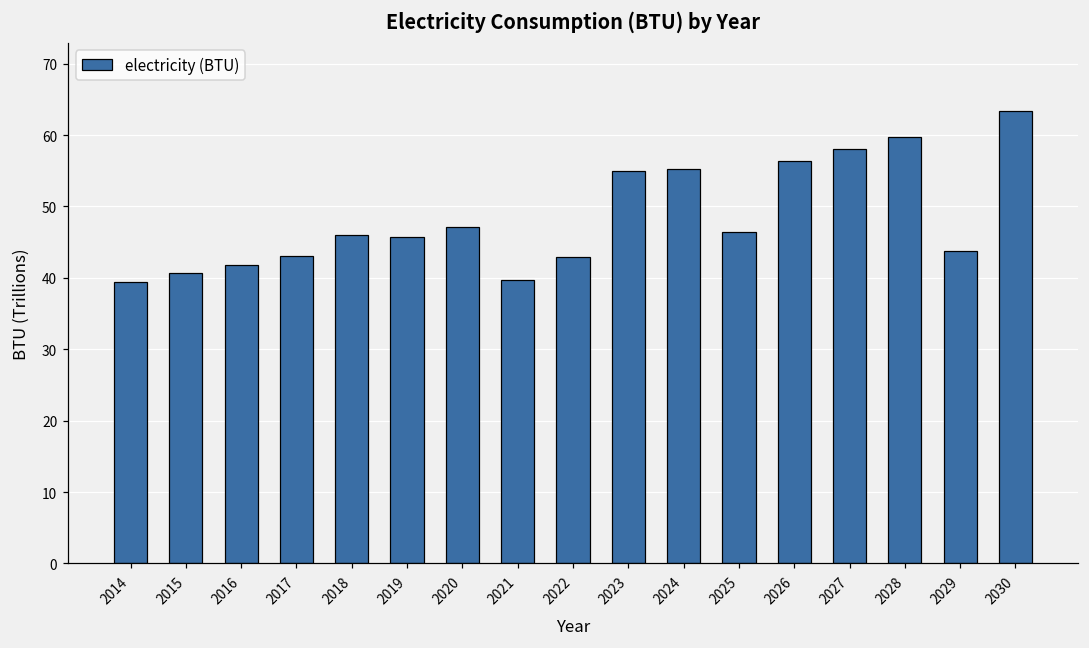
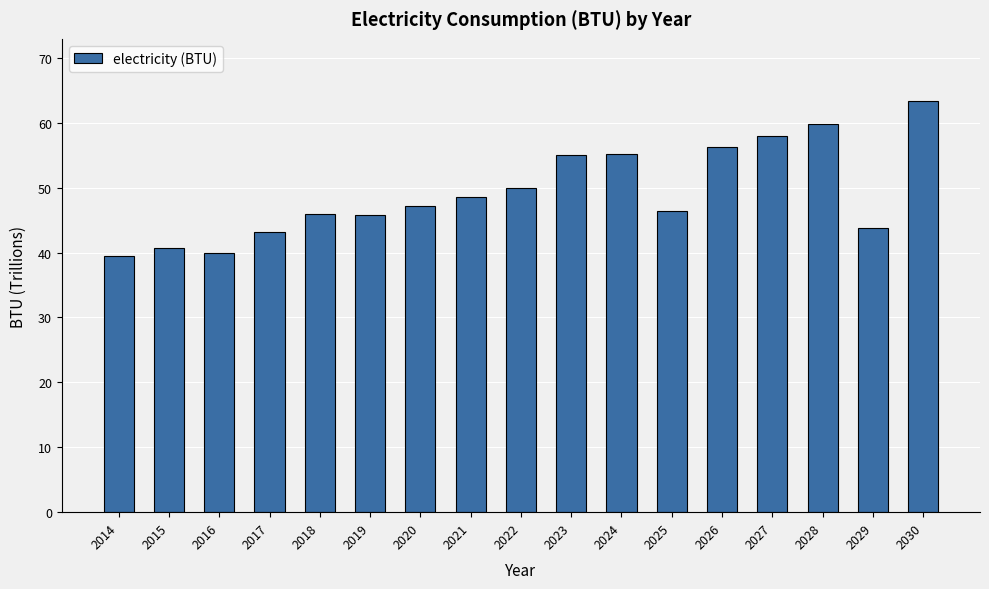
2016: 42 -> 40
2021: 40 -> 49
2022: 43 -> 50
